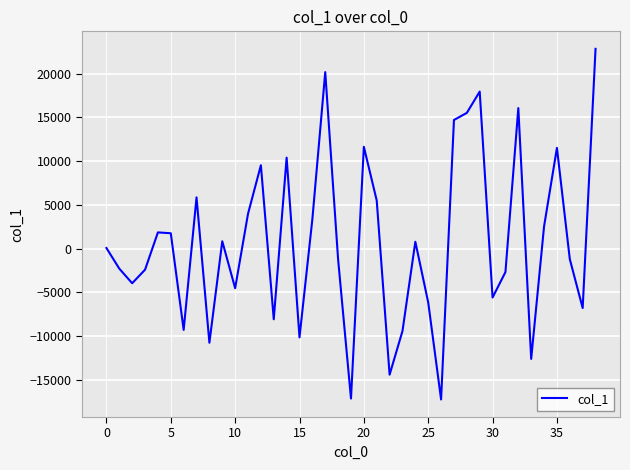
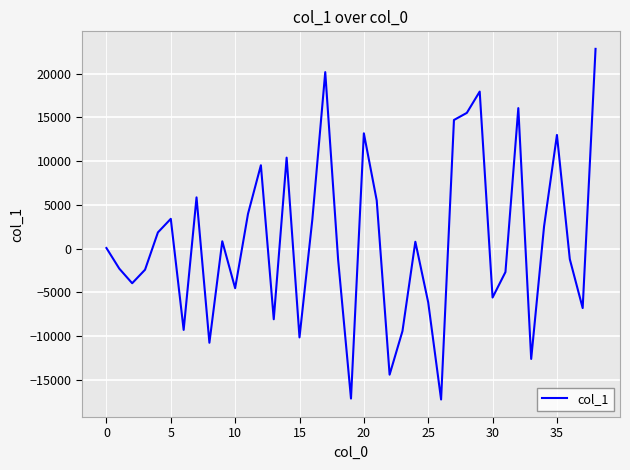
5: 2000 -> 3000
20: 12000 -> 13000
35: 12000 -> 13000
